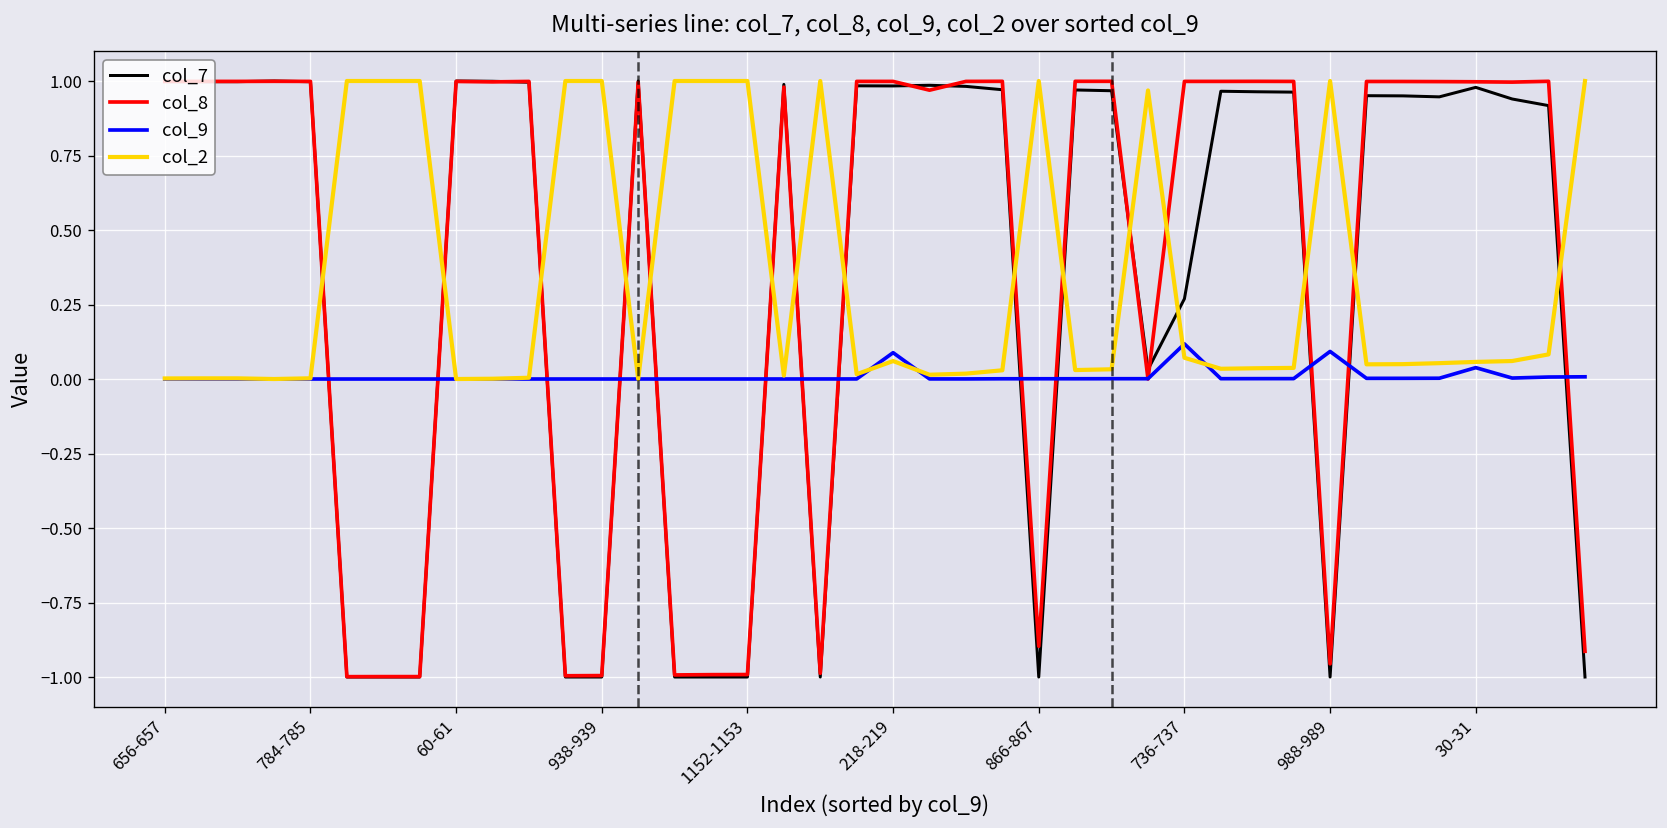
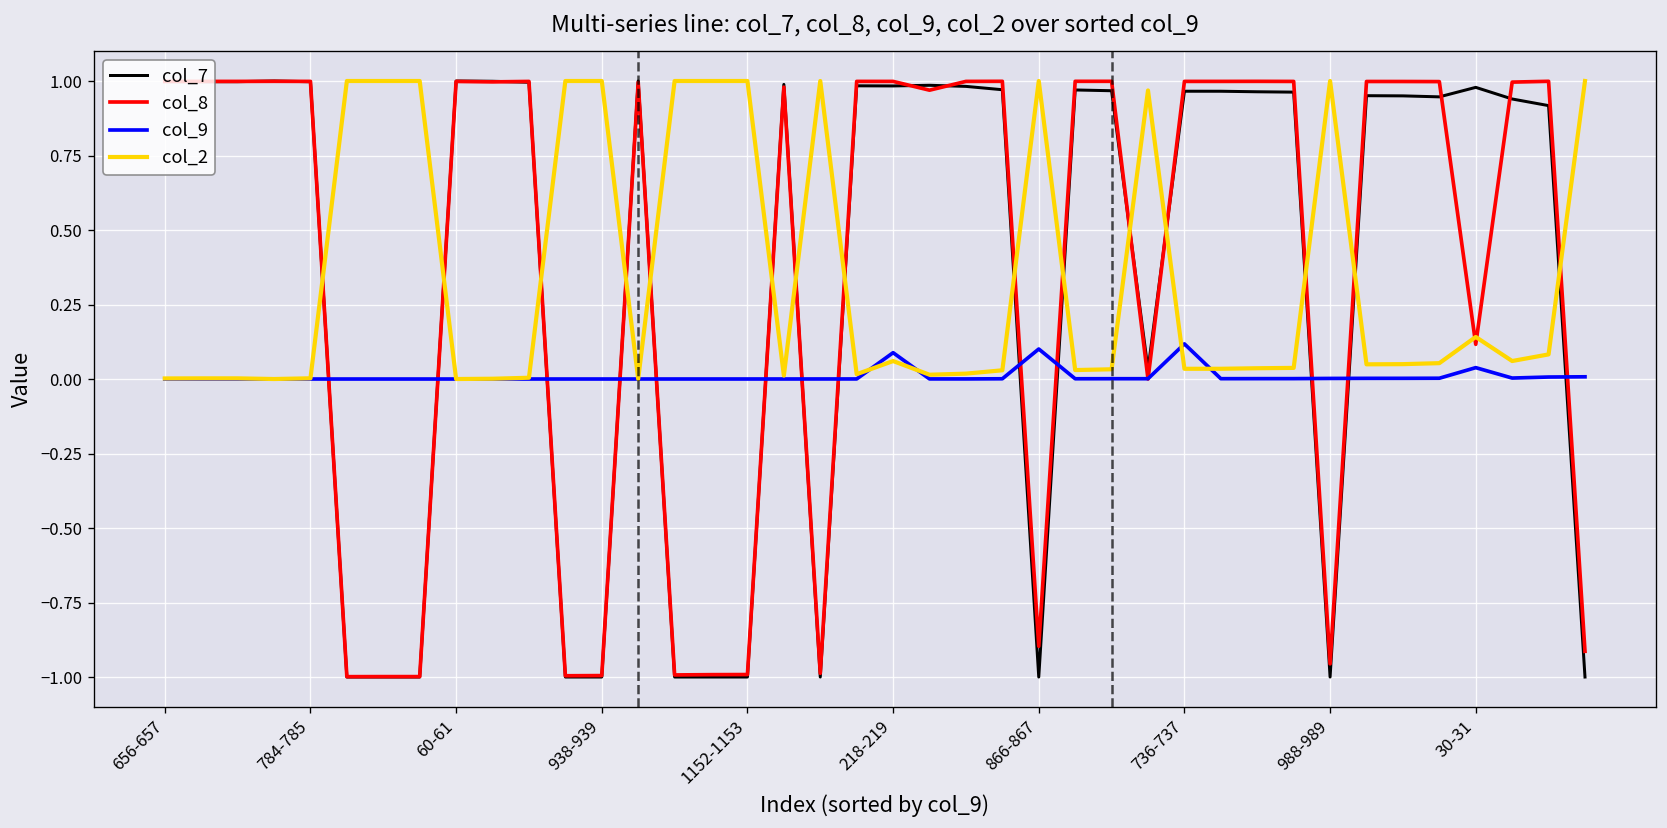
col_9, 866-867: 0.00 -> 0.10
col_7, 736-737: 0.27 -> 0.97
col_2, 736-737: 0.07 -> 0.03
col_9, 988-989: 0.09 -> 0.00
col_8, 30-31: 1.00 -> 0.12
col_2, 30-31: 0.06 -> 0.14
